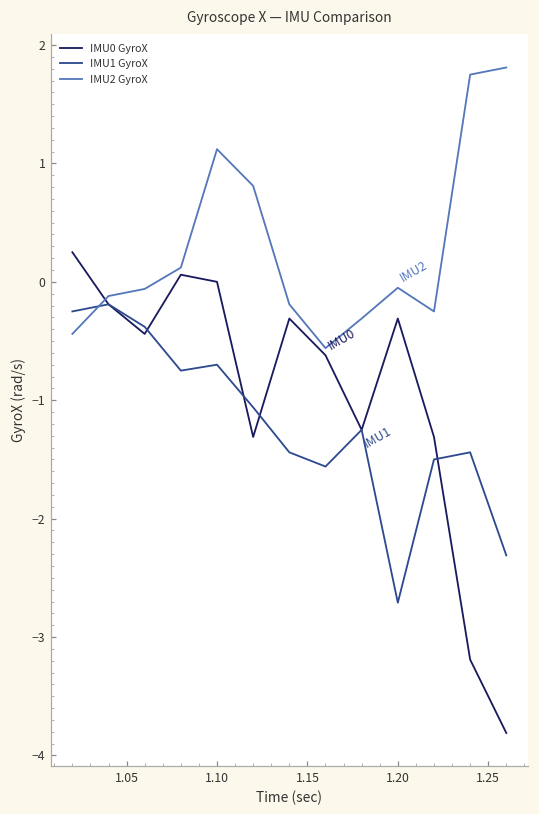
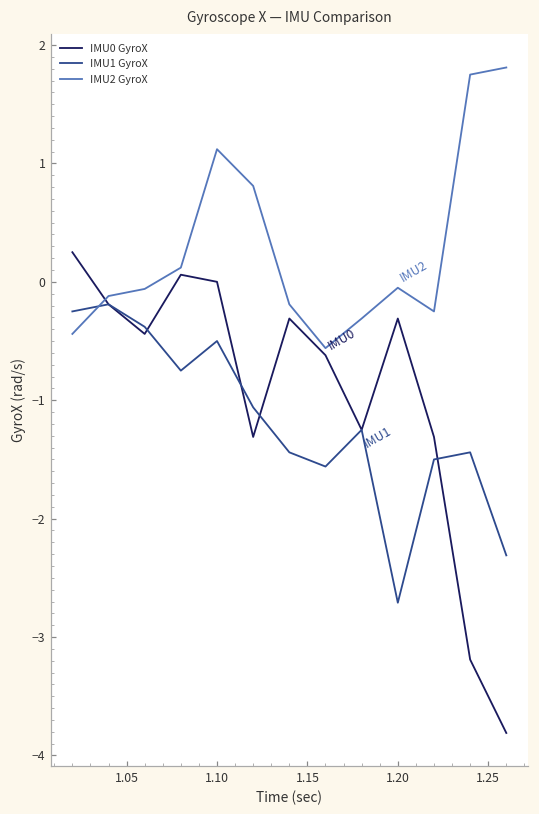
IMU1 GyroX, 1.10: -0.7 -> -0.5
